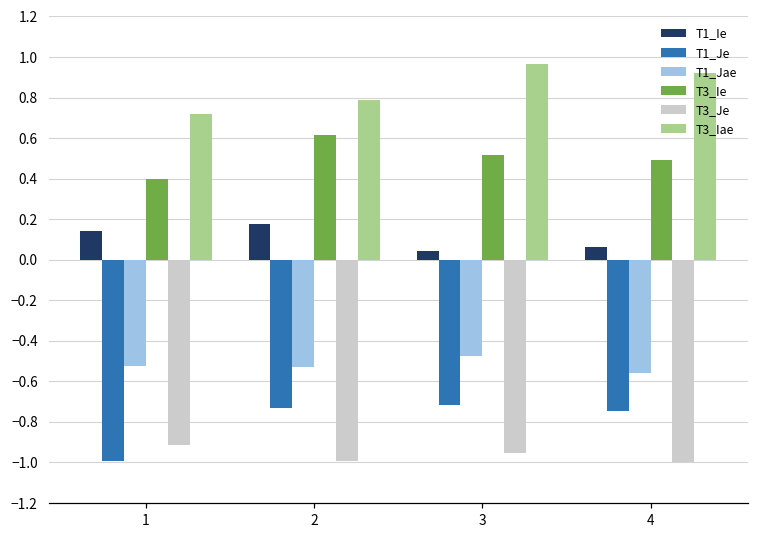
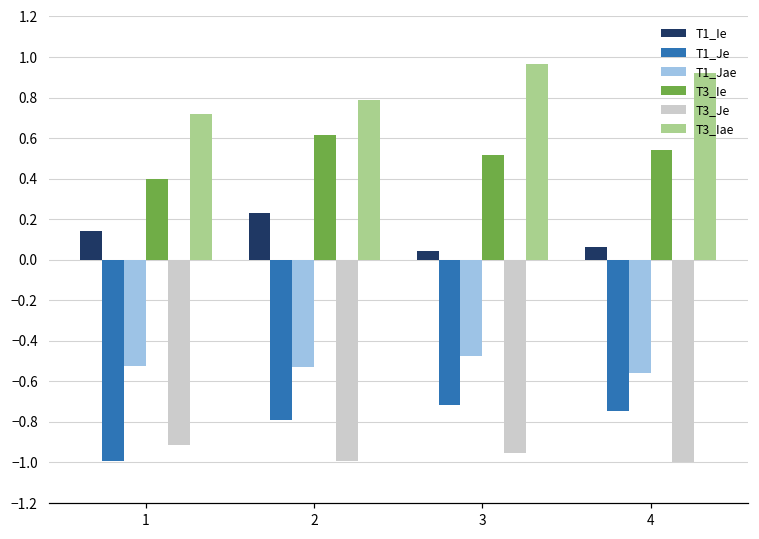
T1_Ie, 2: 0.17 -> 0.23
T1_Je, 2: -0.73 -> -0.79
T3_Ie, 4: 0.49 -> 0.54
